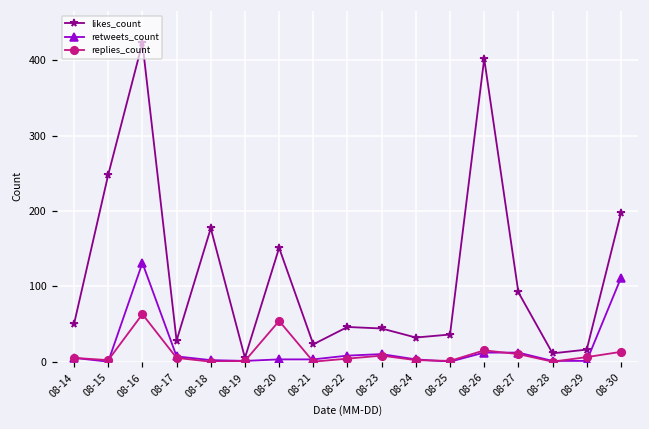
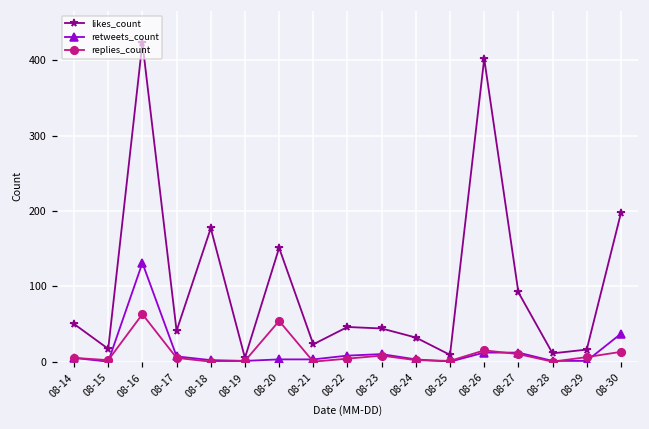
likes_count, 08-15: 250 -> 20
likes_count, 08-17: 30 -> 40
likes_count, 08-25: 40 -> 10
retweets_count, 08-30: 110 -> 40
